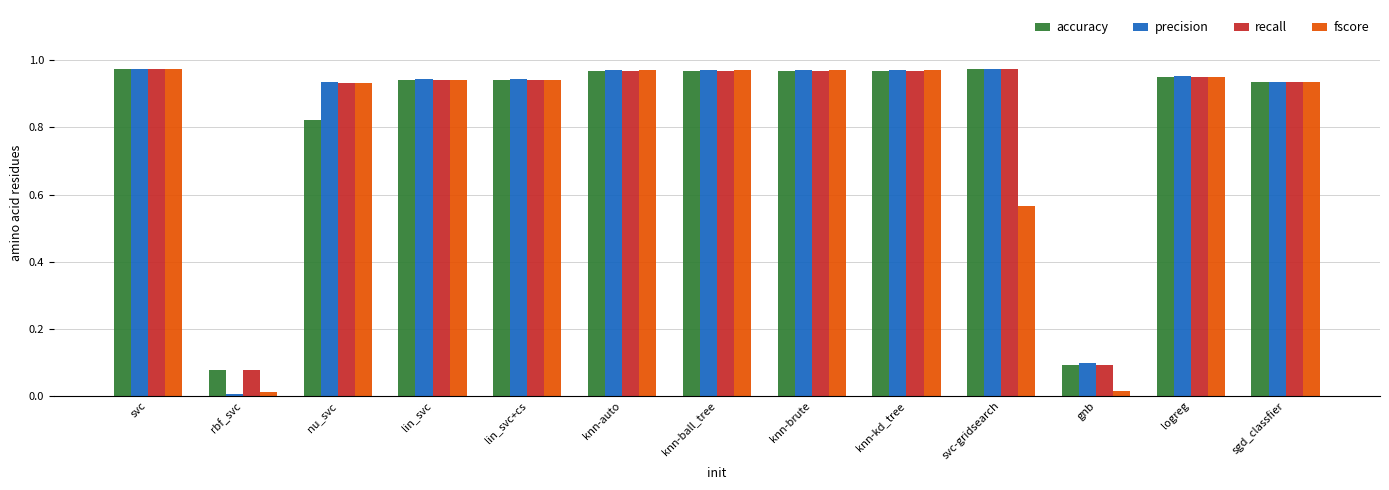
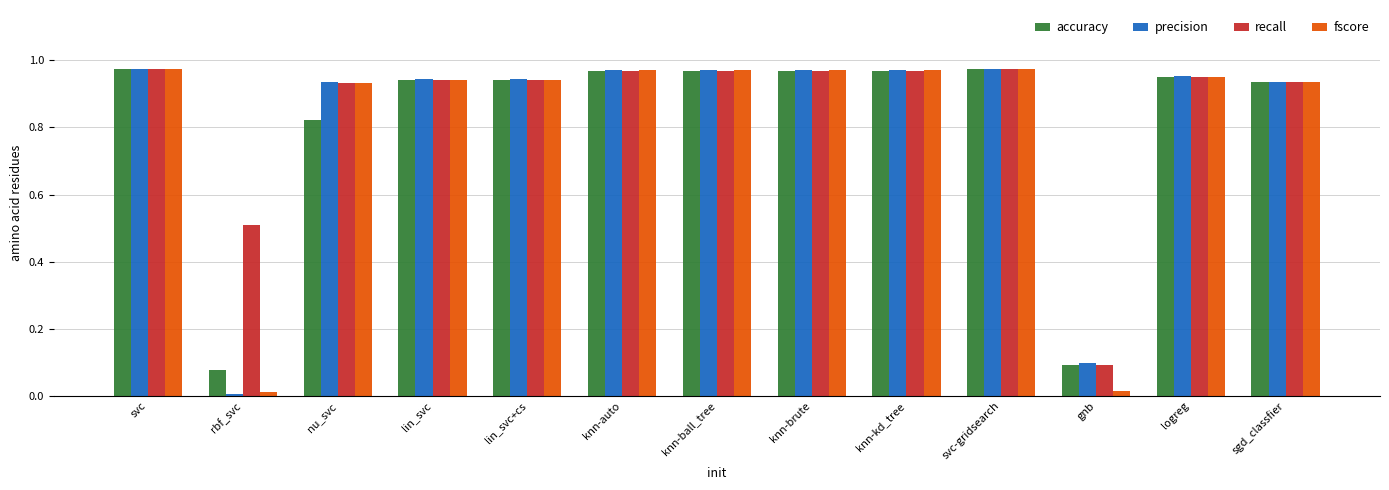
recall, rbf_svc: 0.08 -> 0.51
fscore, svc-gridsearch: 0.57 -> 0.97
